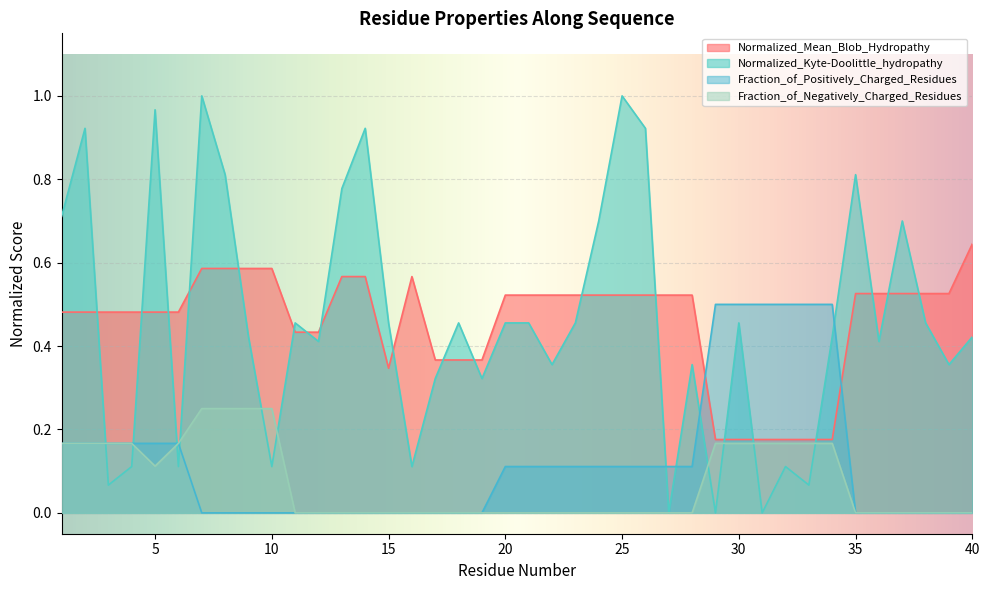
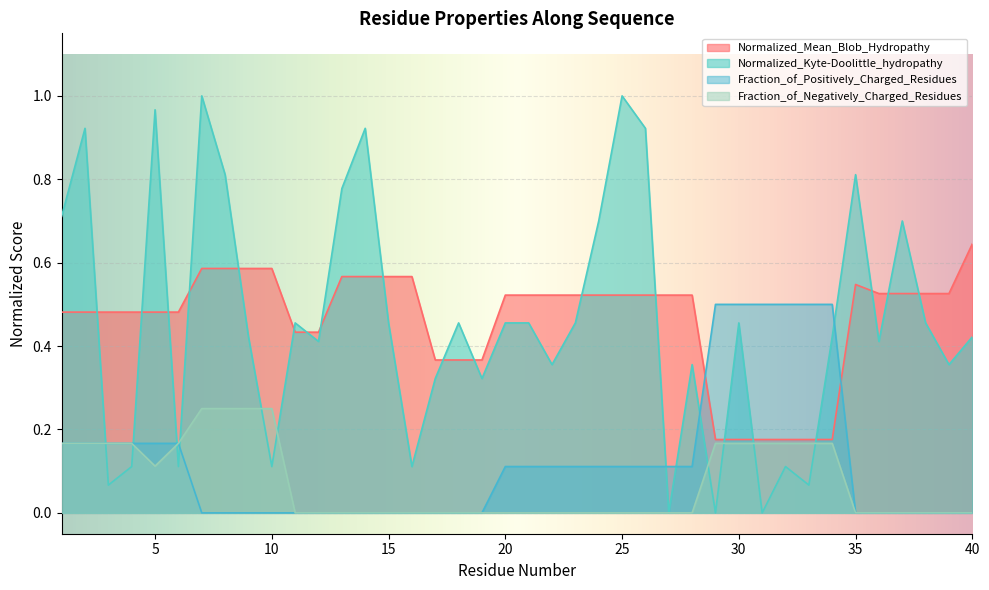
Normalized_Mean_Blob_Hydropathy, 15: 0.35 -> 0.57
Normalized_Mean_Blob_Hydropathy, 35: 0.53 -> 0.55
